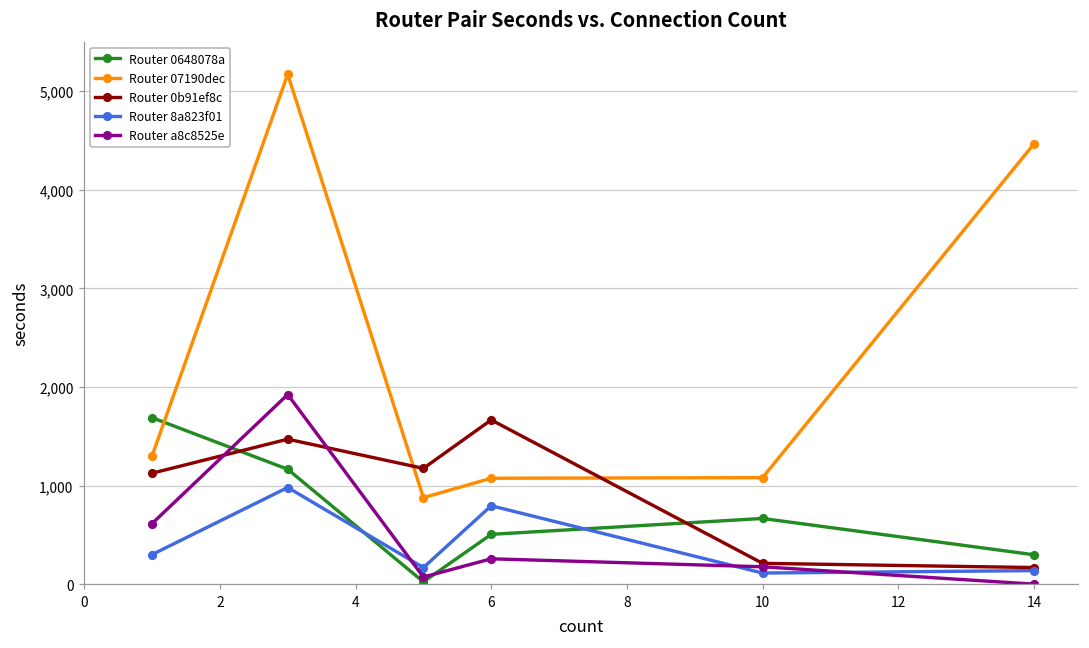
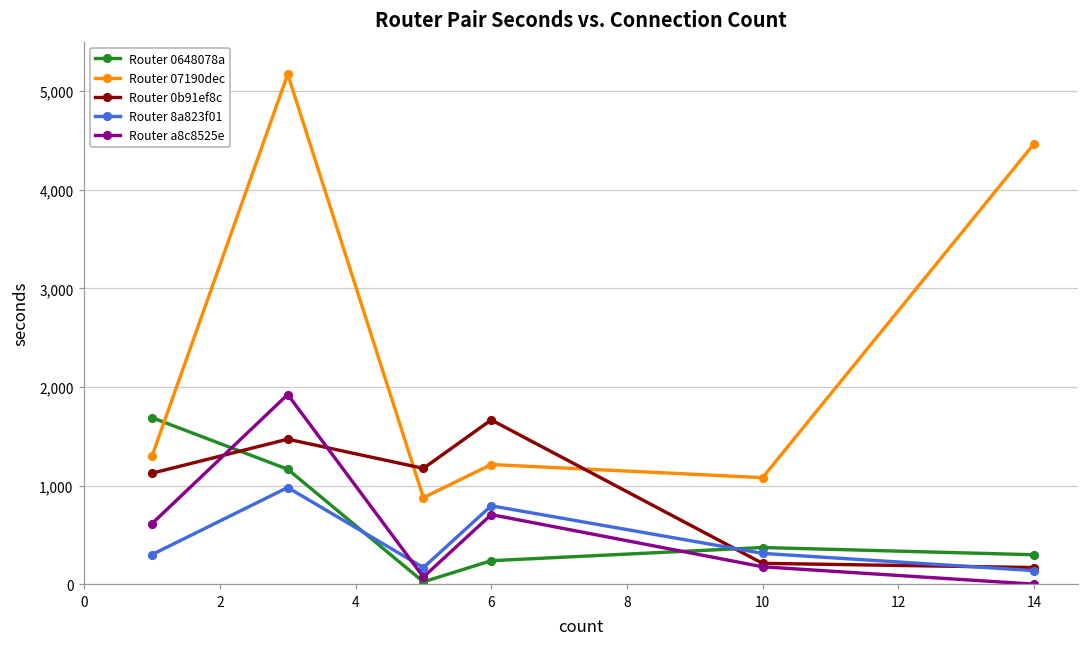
Router 0648078a, 6: 500 -> 200
Router 07190dec, 6: 1,100 -> 1,200
Router a8c8525e, 6: 300 -> 700
Router 0648078a, 10: 700 -> 400
Router 8a823f01, 10: 100 -> 300
